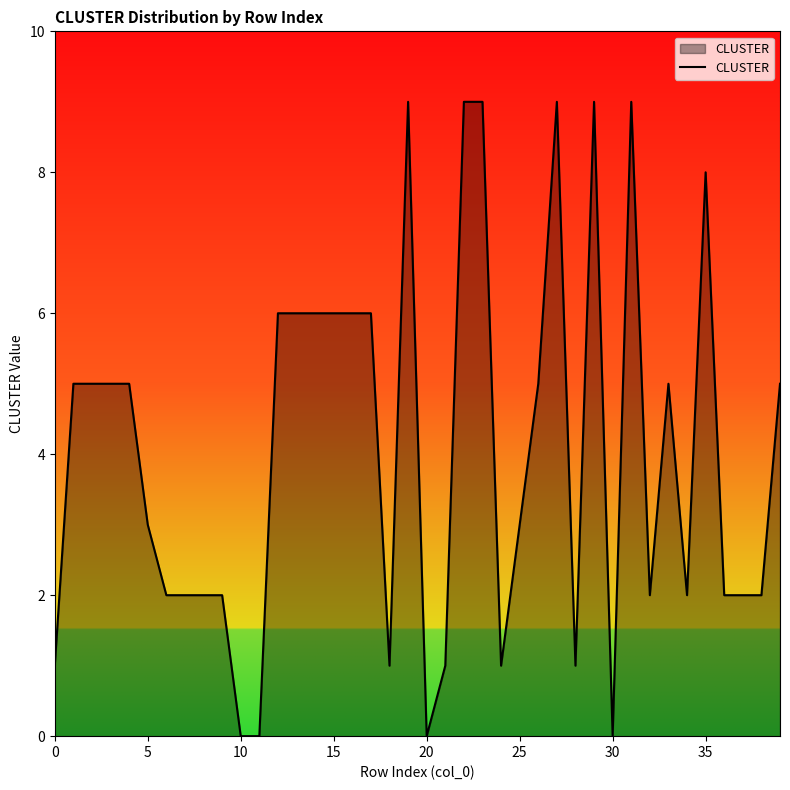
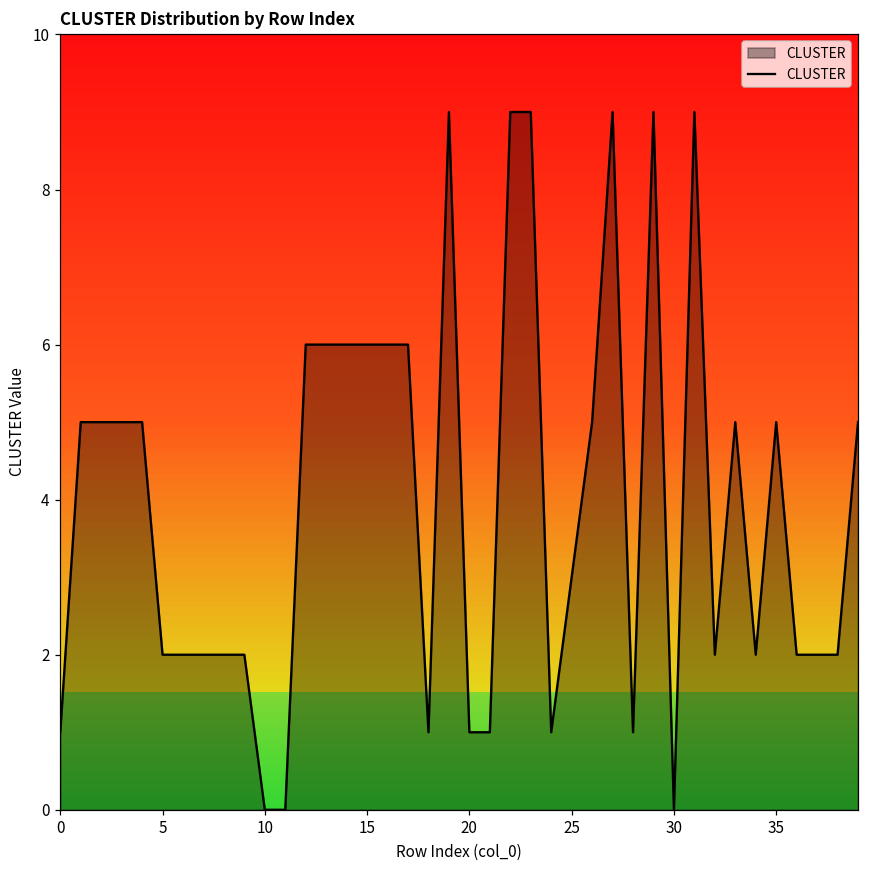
5: 3 -> 2
20: 0 -> 1
35: 8 -> 5
